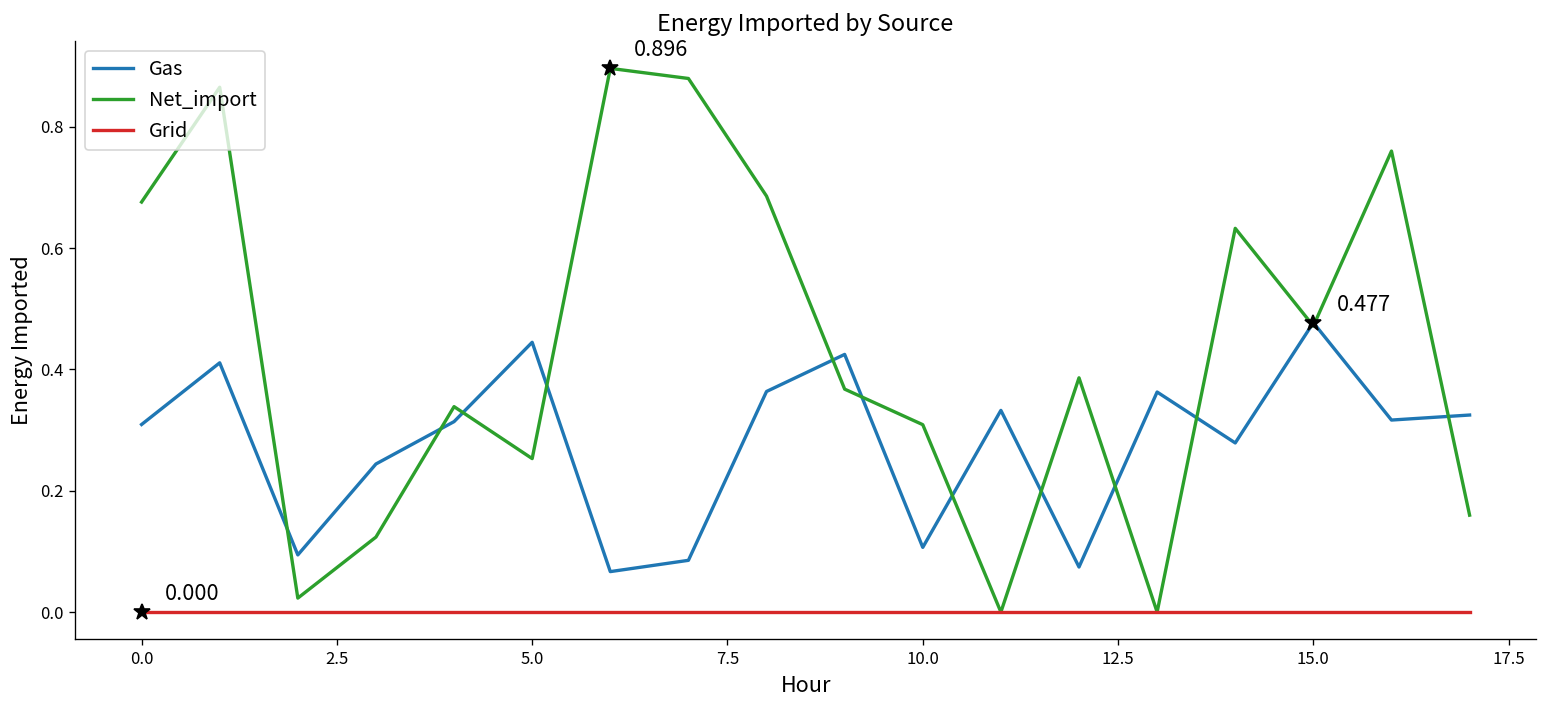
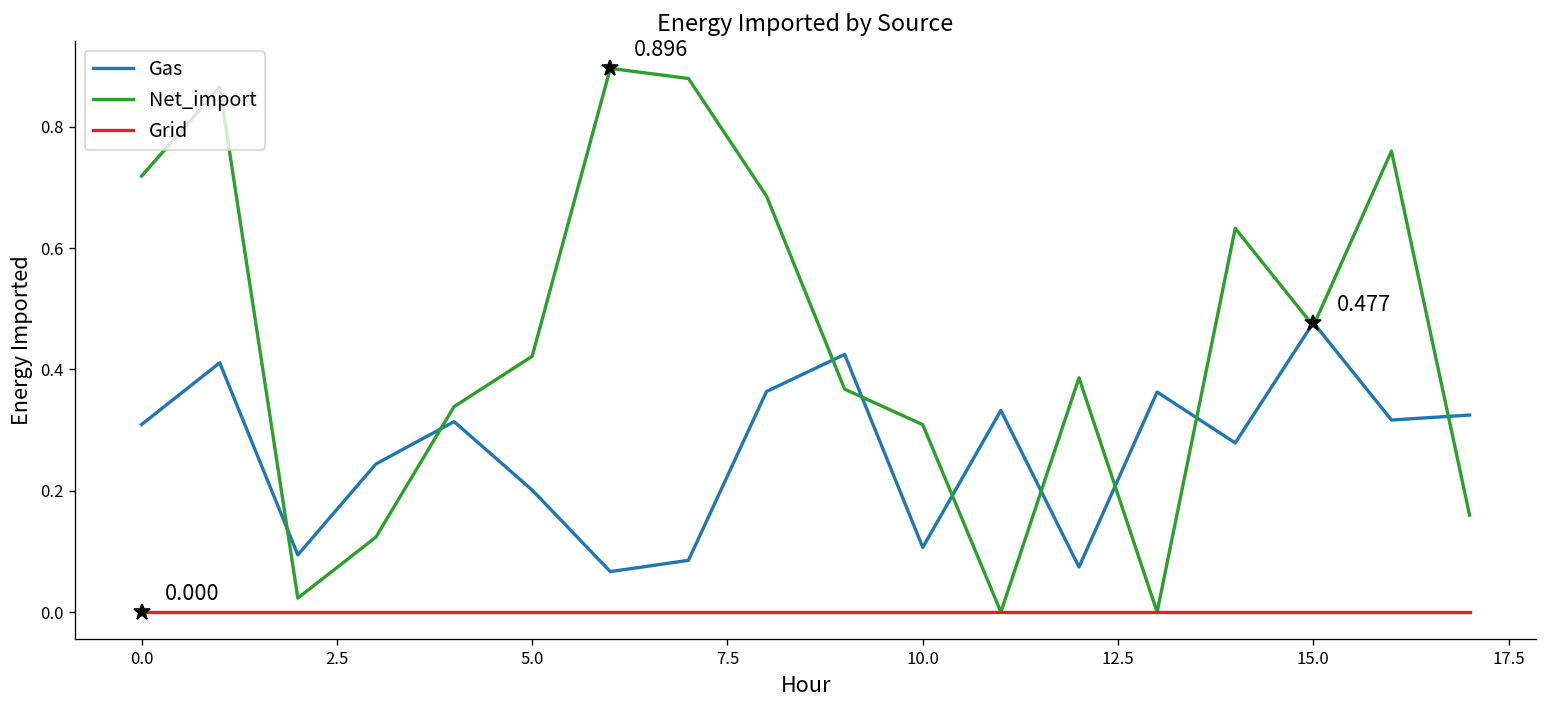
Net_import, 0.0: 0.68 -> 0.72
Gas, 5.0: 0.44 -> 0.20
Net_import, 5.0: 0.25 -> 0.42
